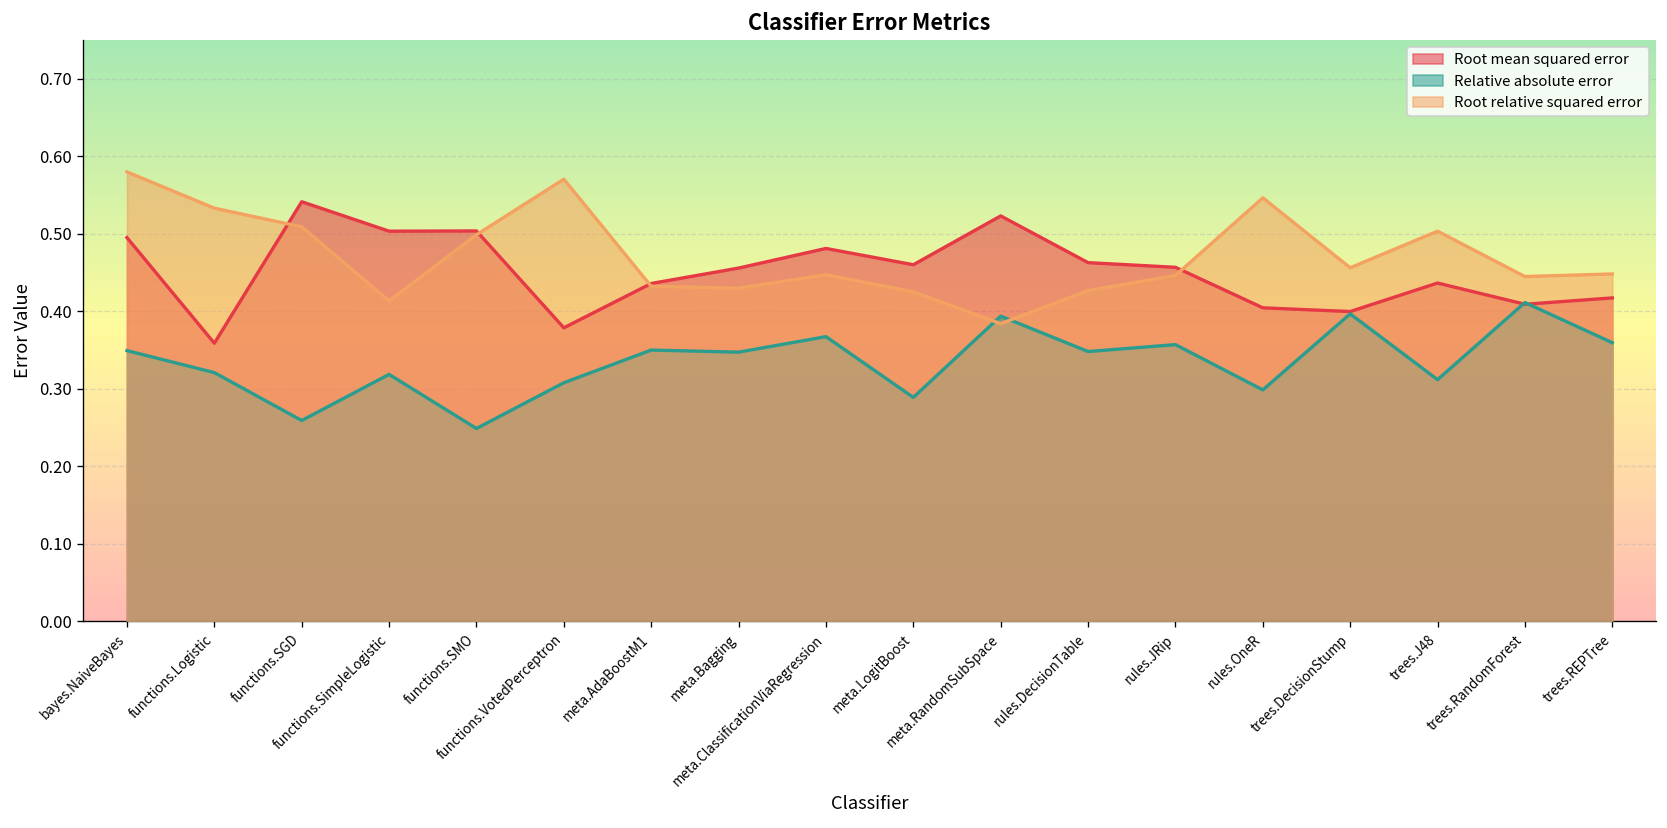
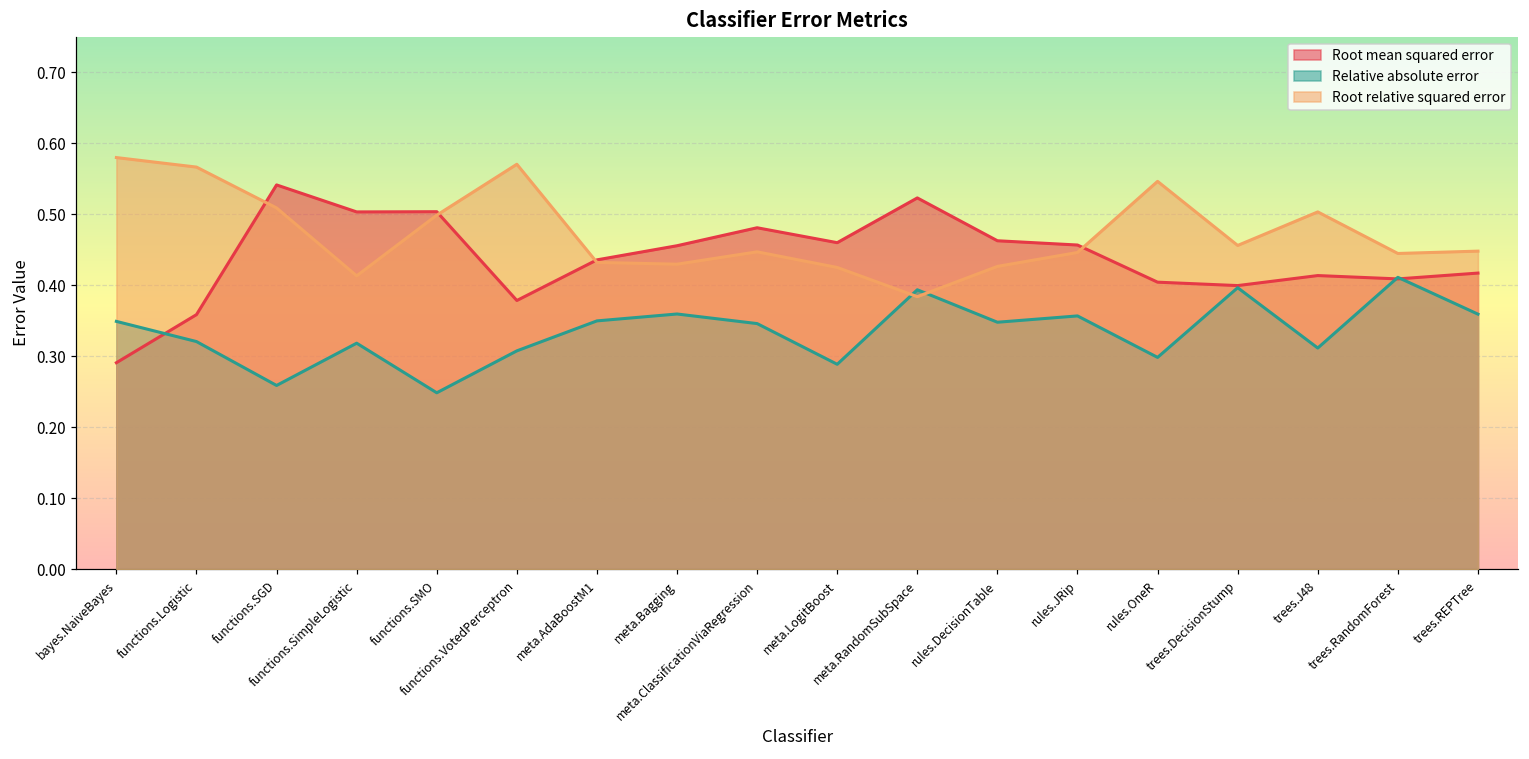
Root mean squared error, bayes.NaiveBayes: 0.50 -> 0.29
Root relative squared error, functions.Logistic: 0.53 -> 0.57
Relative absolute error, meta.Bagging: 0.35 -> 0.36
Relative absolute error, meta.ClassificationViaRegression: 0.37 -> 0.35
Root mean squared error, trees.J48: 0.44 -> 0.41
